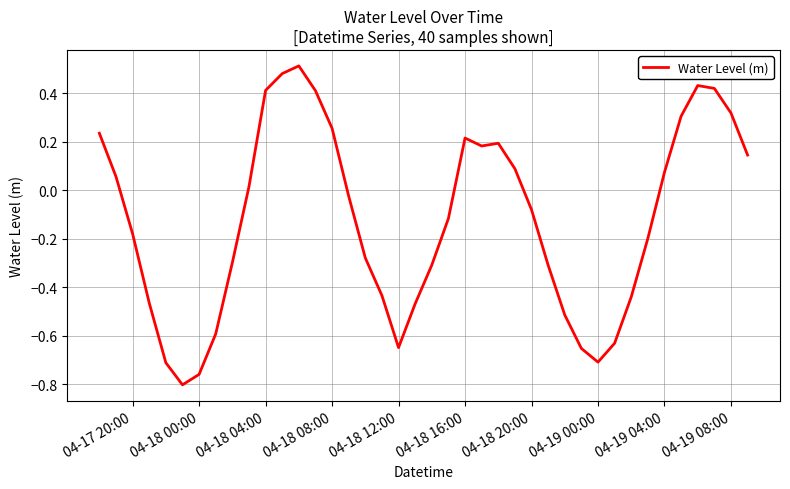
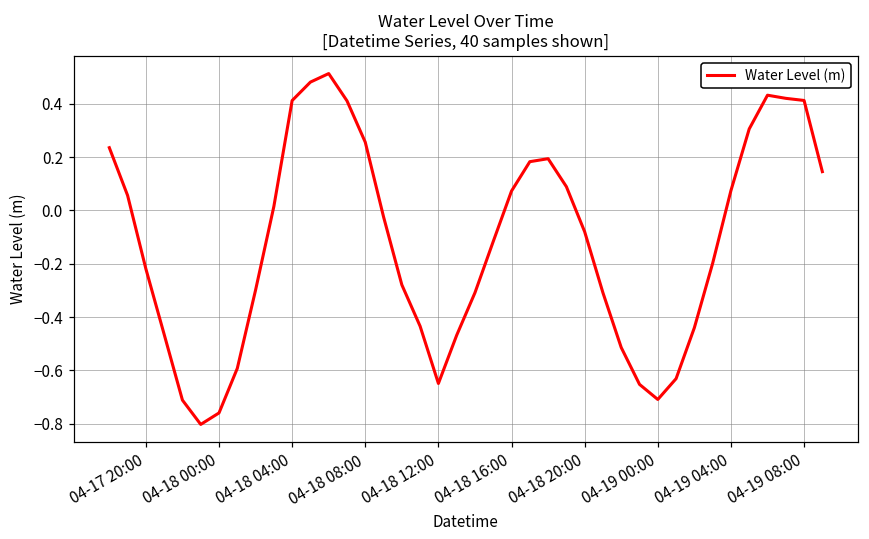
04-17 20:00: -0.18 -> -0.22
04-18 16:00: 0.22 -> 0.07
04-19 08:00: 0.32 -> 0.41
